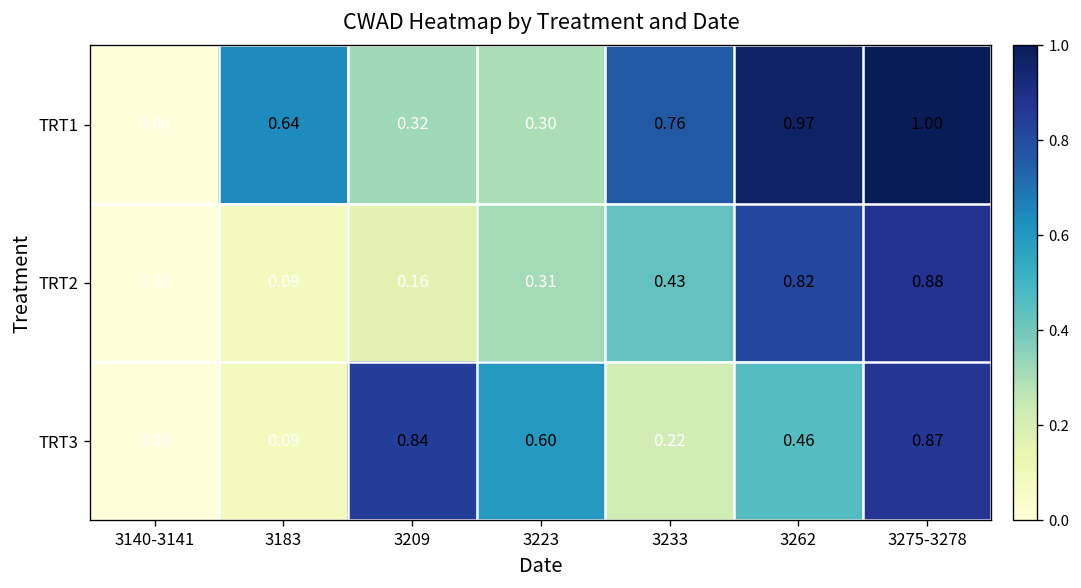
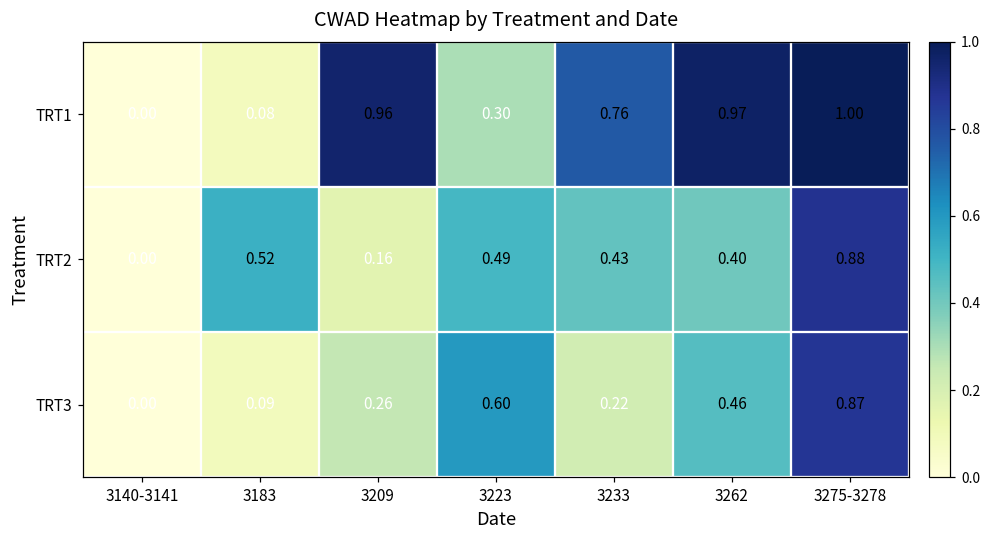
TRT1, 3183: 0.64 -> 0.08
TRT1, 3209: 0.32 -> 0.96
TRT2, 3183: 0.09 -> 0.52
TRT2, 3223: 0.31 -> 0.49
TRT2, 3262: 0.82 -> 0.40
TRT3, 3209: 0.84 -> 0.26
